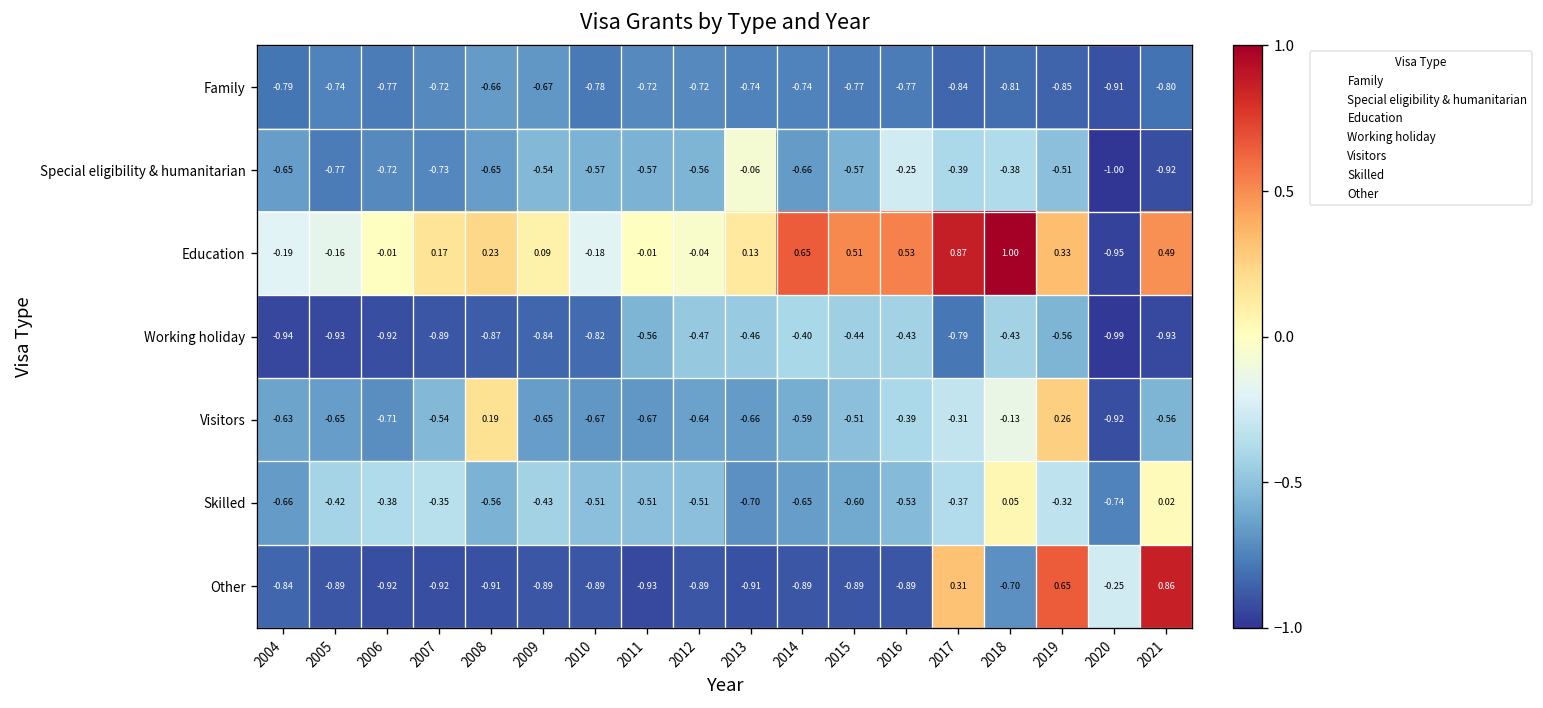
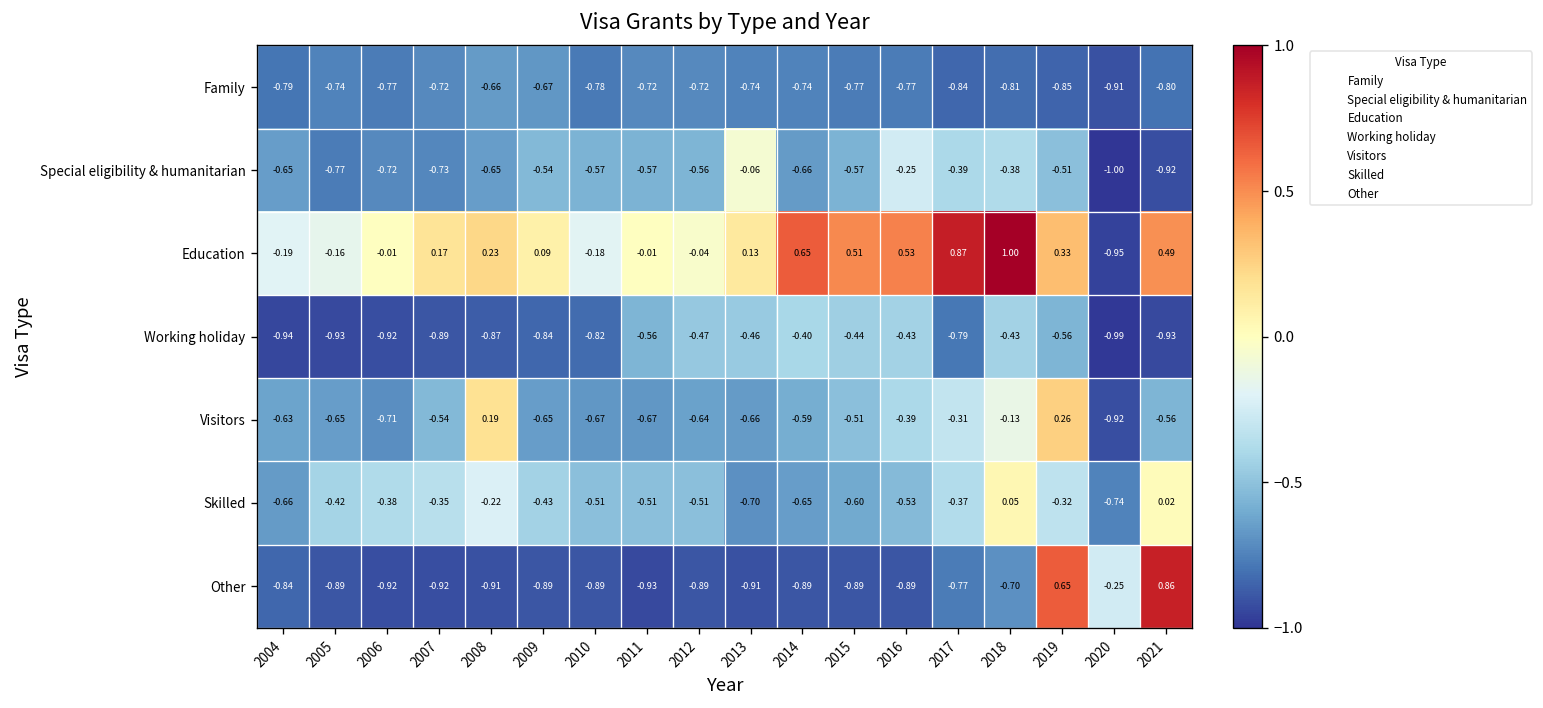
Skilled, 2008: -0.56 -> -0.22
Other, 2017: 0.31 -> -0.77
